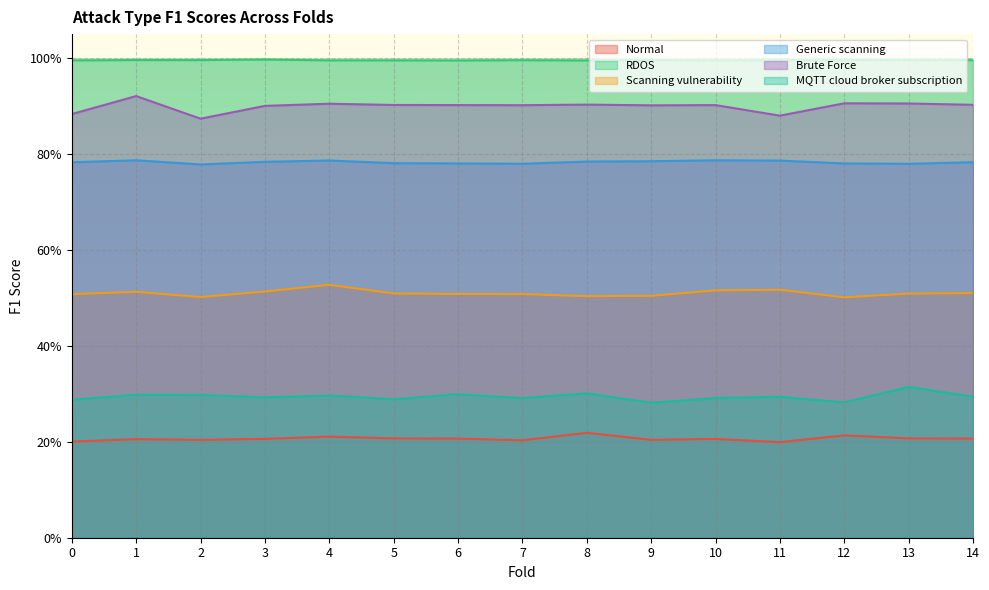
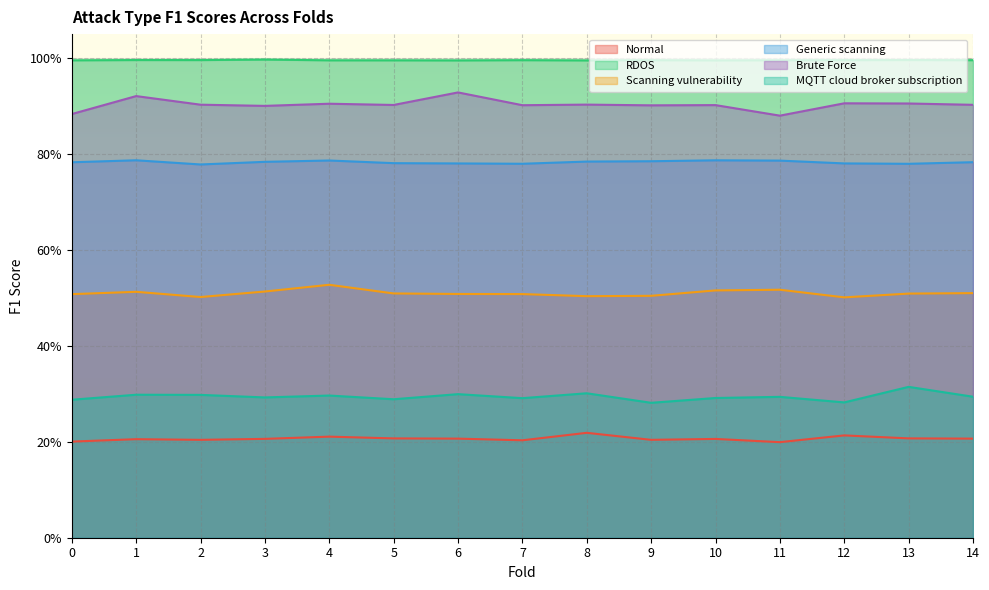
Brute Force, 2: 87% -> 90%
Brute Force, 6: 90% -> 93%
